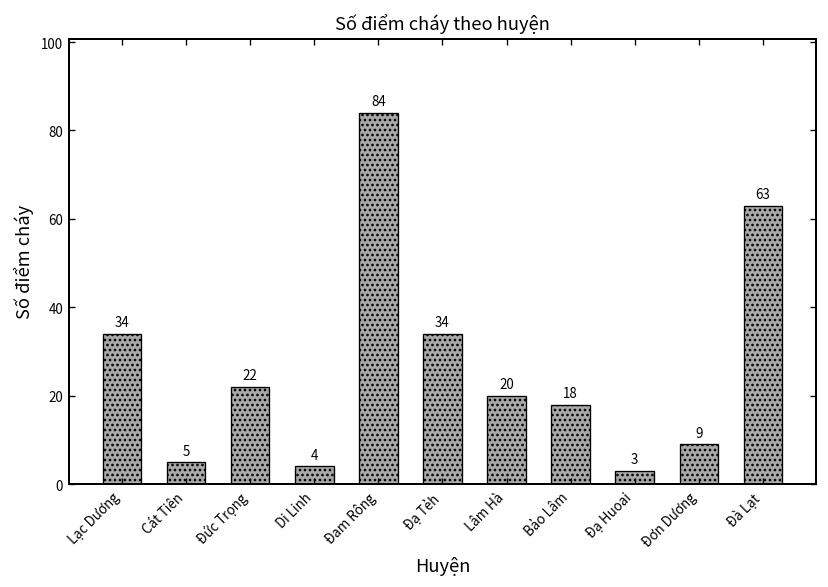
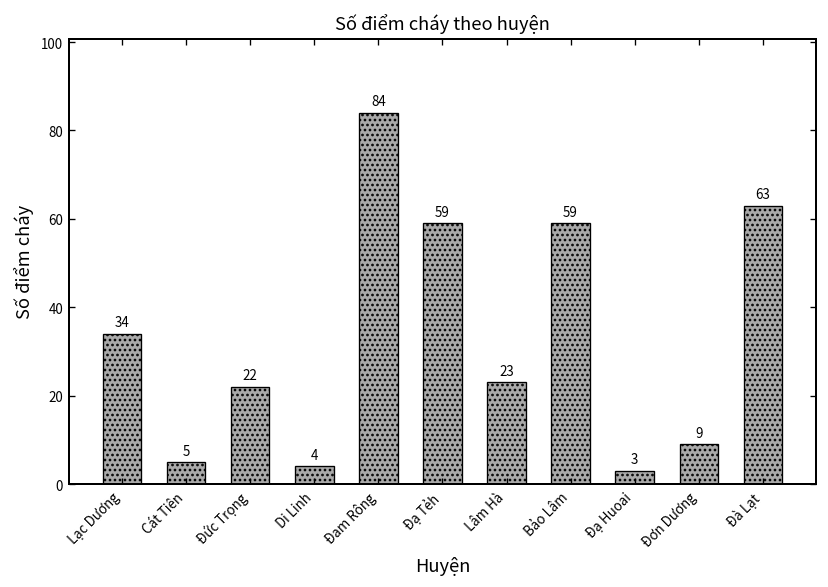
Đạ Tẻh: 34 -> 59
Lâm Hà: 20 -> 23
Bảo Lâm: 18 -> 59
